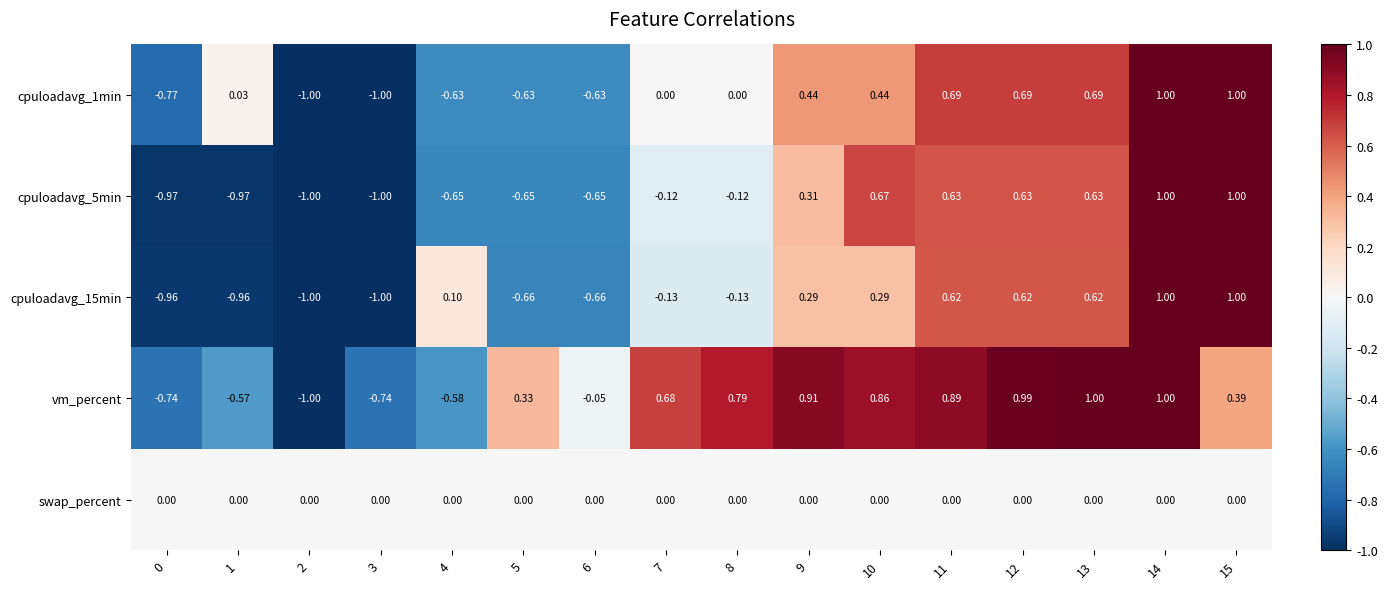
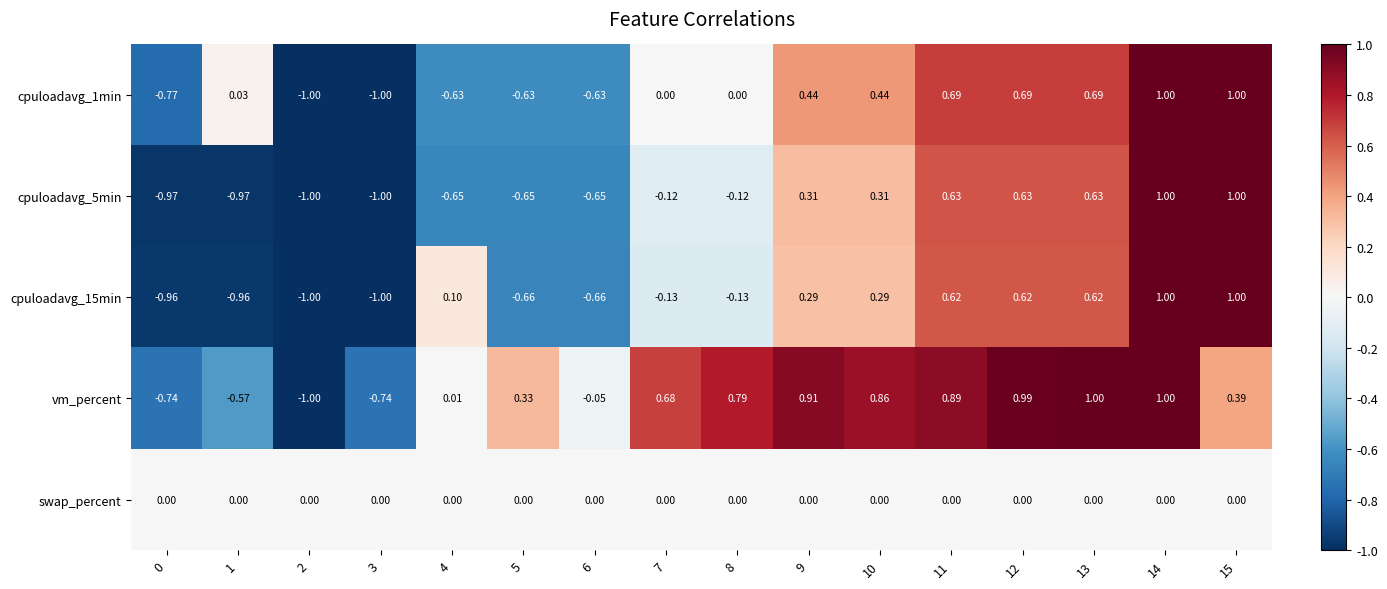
cpuloadavg_5min, 10: 0.67 -> 0.31
vm_percent, 4: -0.58 -> 0.01
